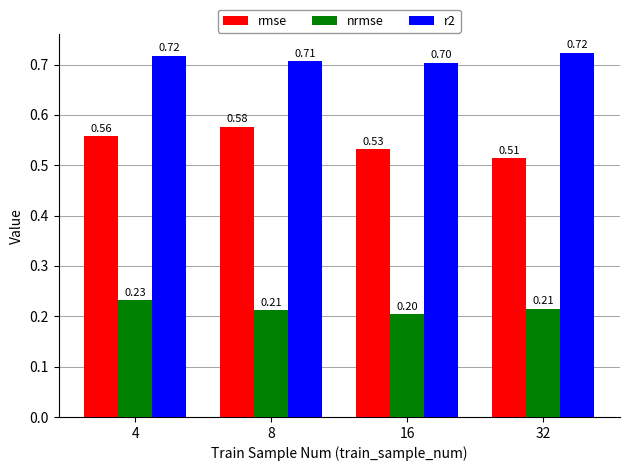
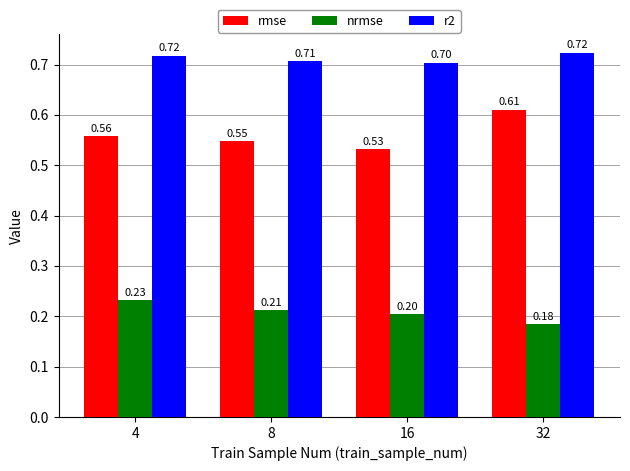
rmse, 8: 0.58 -> 0.55
rmse, 32: 0.51 -> 0.61
nrmse, 32: 0.21 -> 0.18
